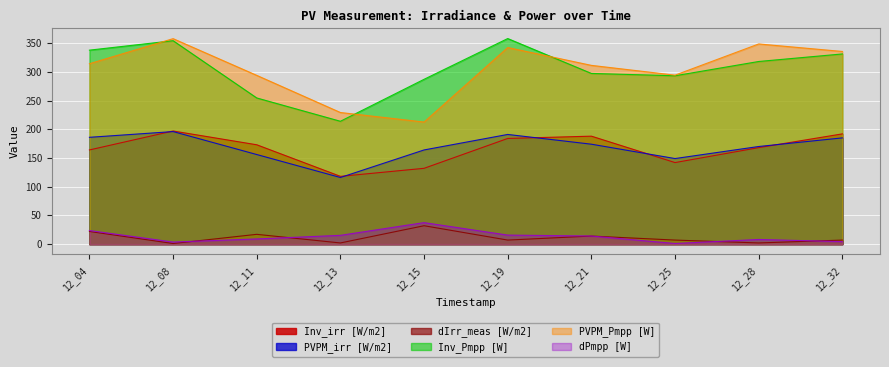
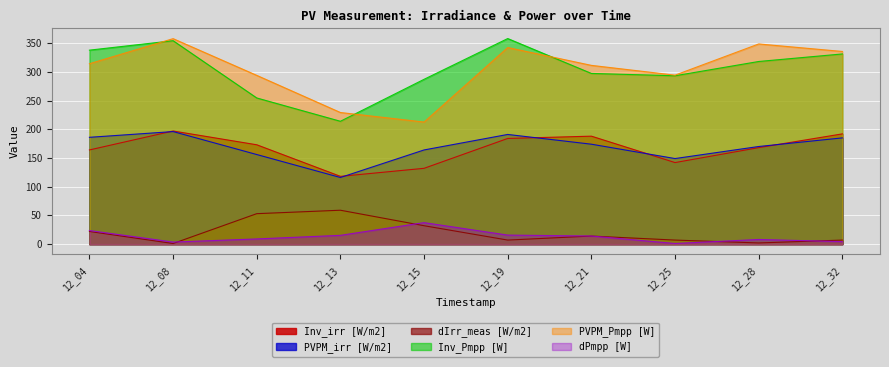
dIrr_meas [W/m2], 12_11: 20 -> 50
dIrr_meas [W/m2], 12_13: 0 -> 60
